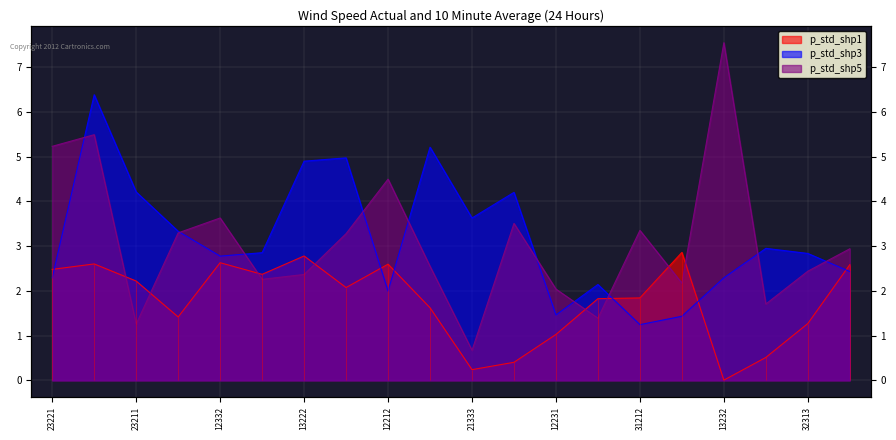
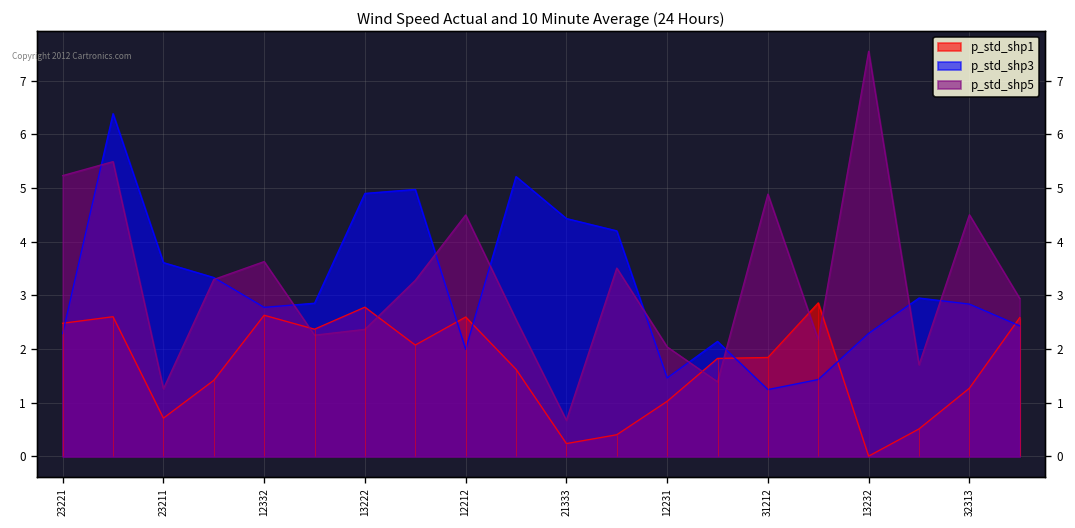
p_std_shp1, 23211: 2.2 -> 0.7
p_std_shp3, 23211: 4.2 -> 3.6
p_std_shp3, 21333: 3.6 -> 4.4
p_std_shp5, 31212: 3.4 -> 4.9
p_std_shp5, 32313: 2.4 -> 4.5
